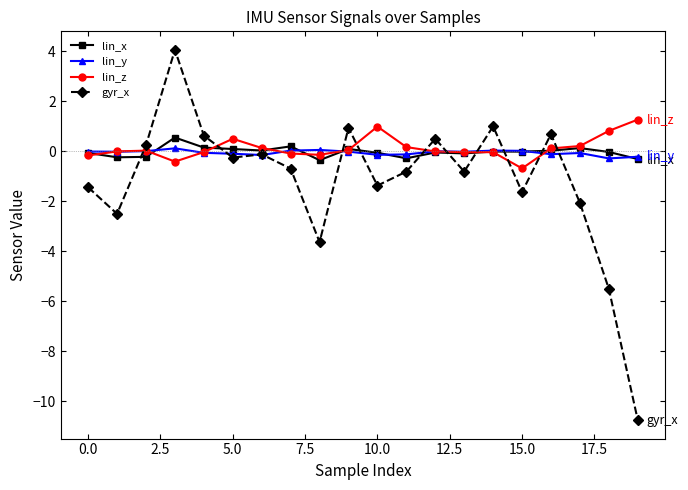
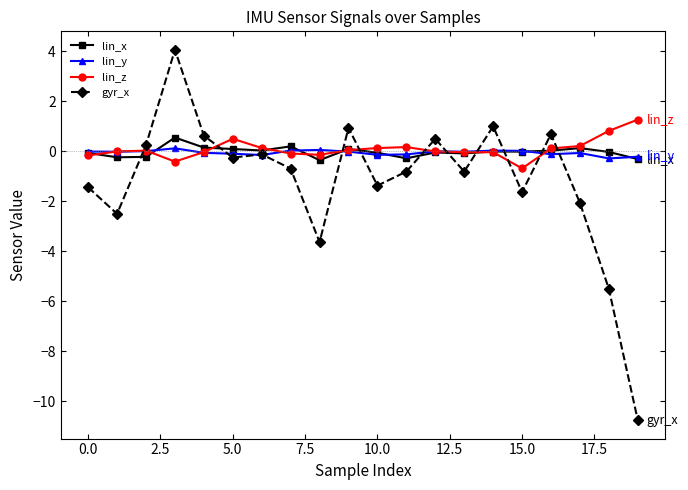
lin_z, 10.0: 1.0 -> 0.1
